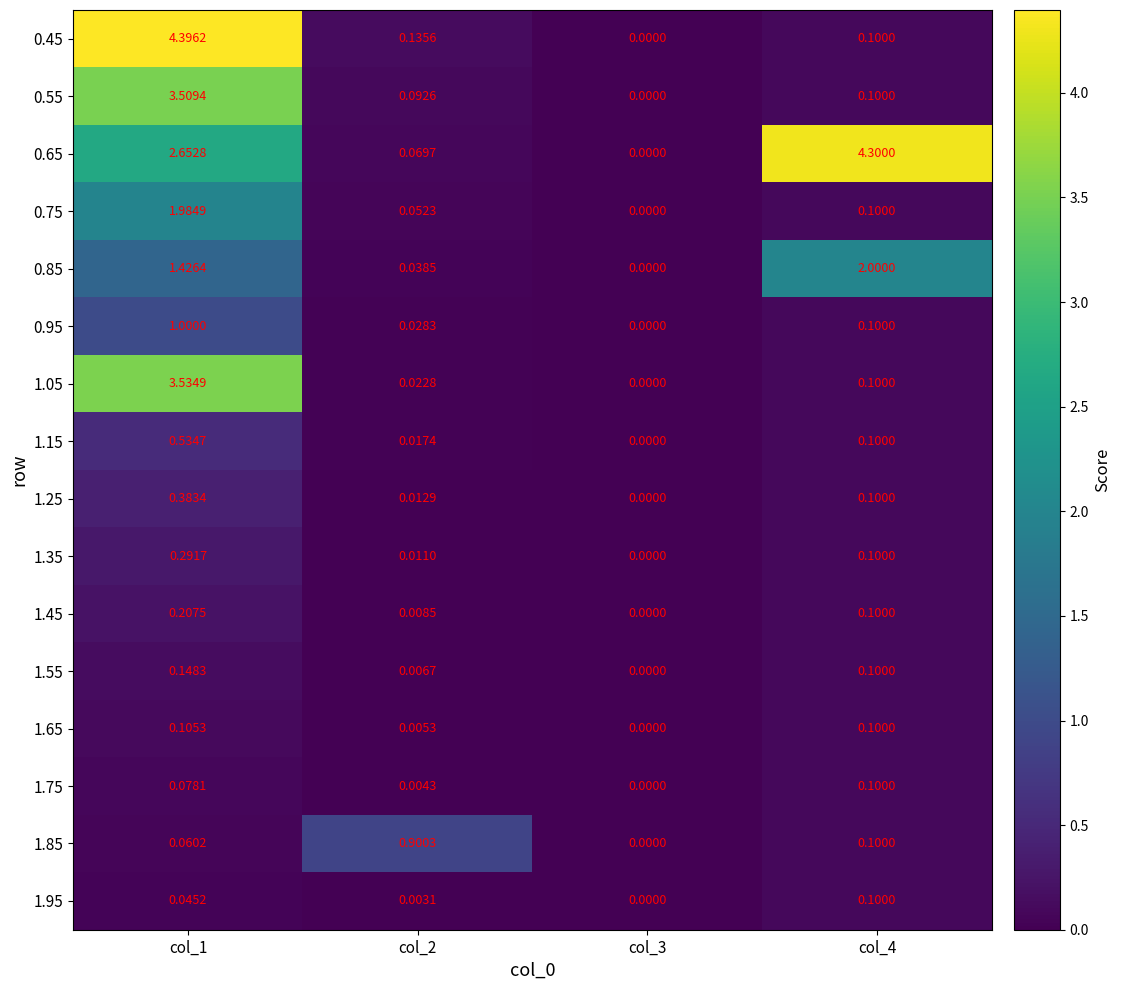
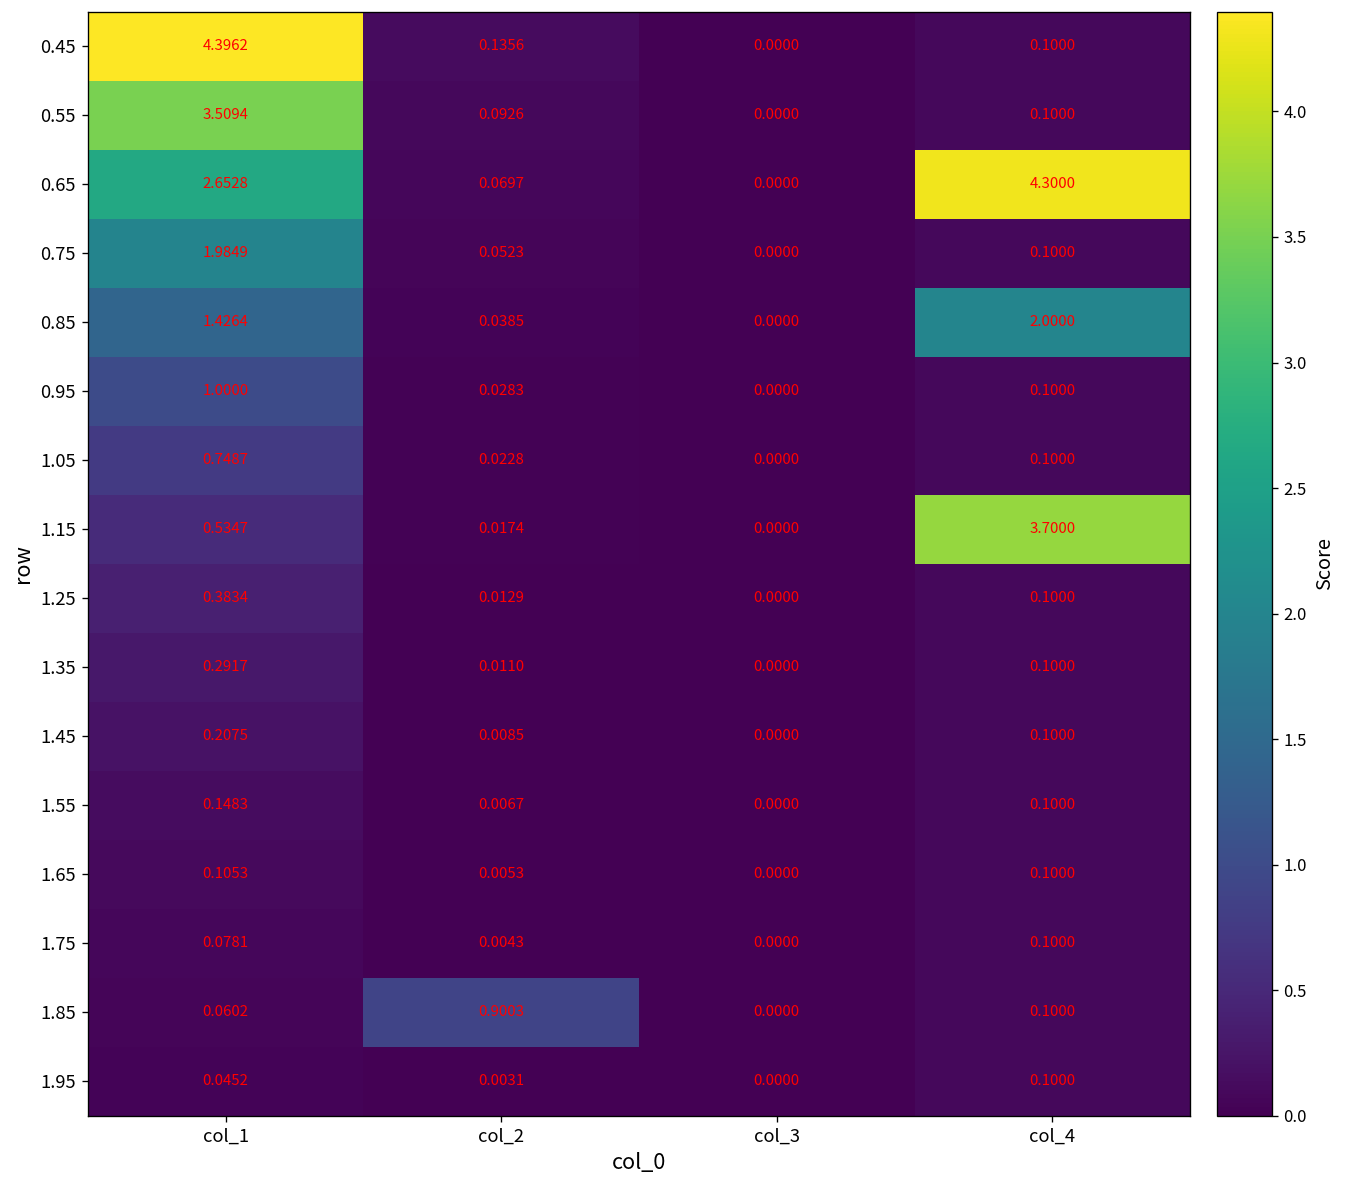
1.05, col_1: 3.5349 -> 0.7487
1.15, col_4: 0.1000 -> 3.7000
